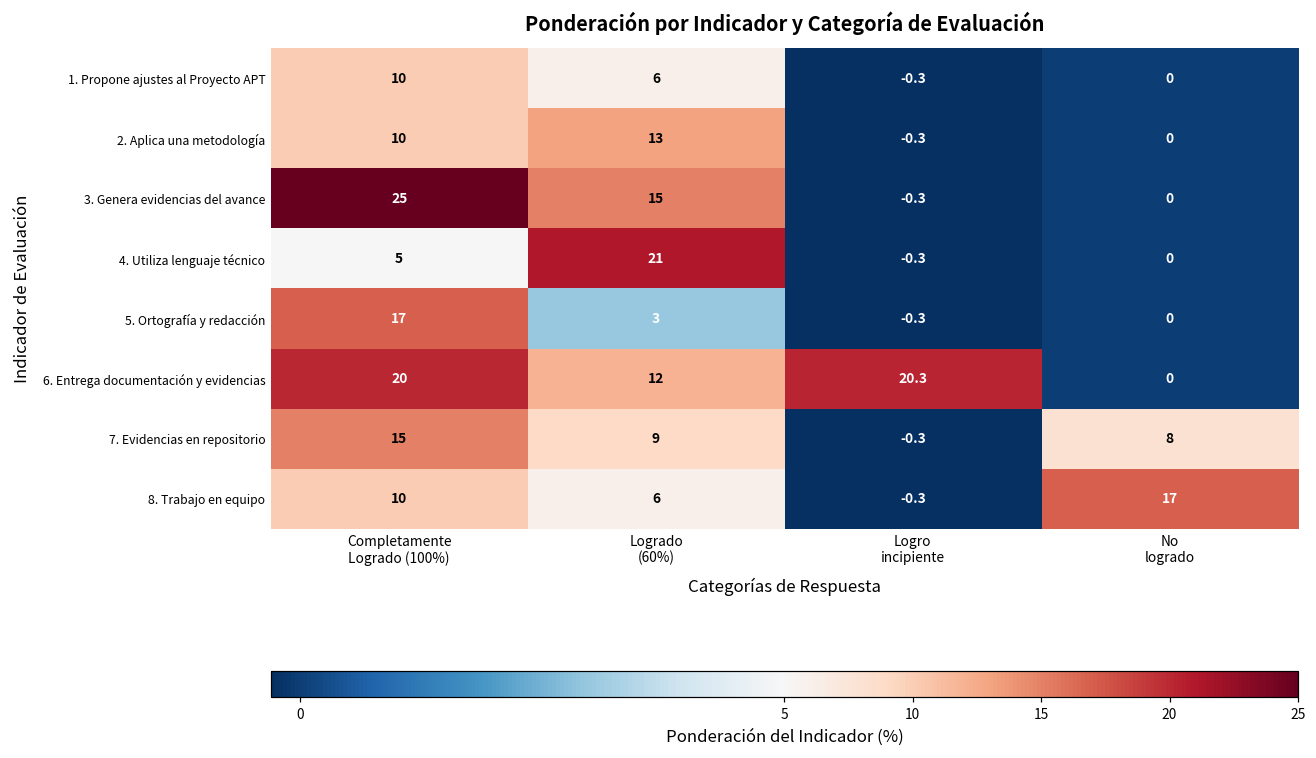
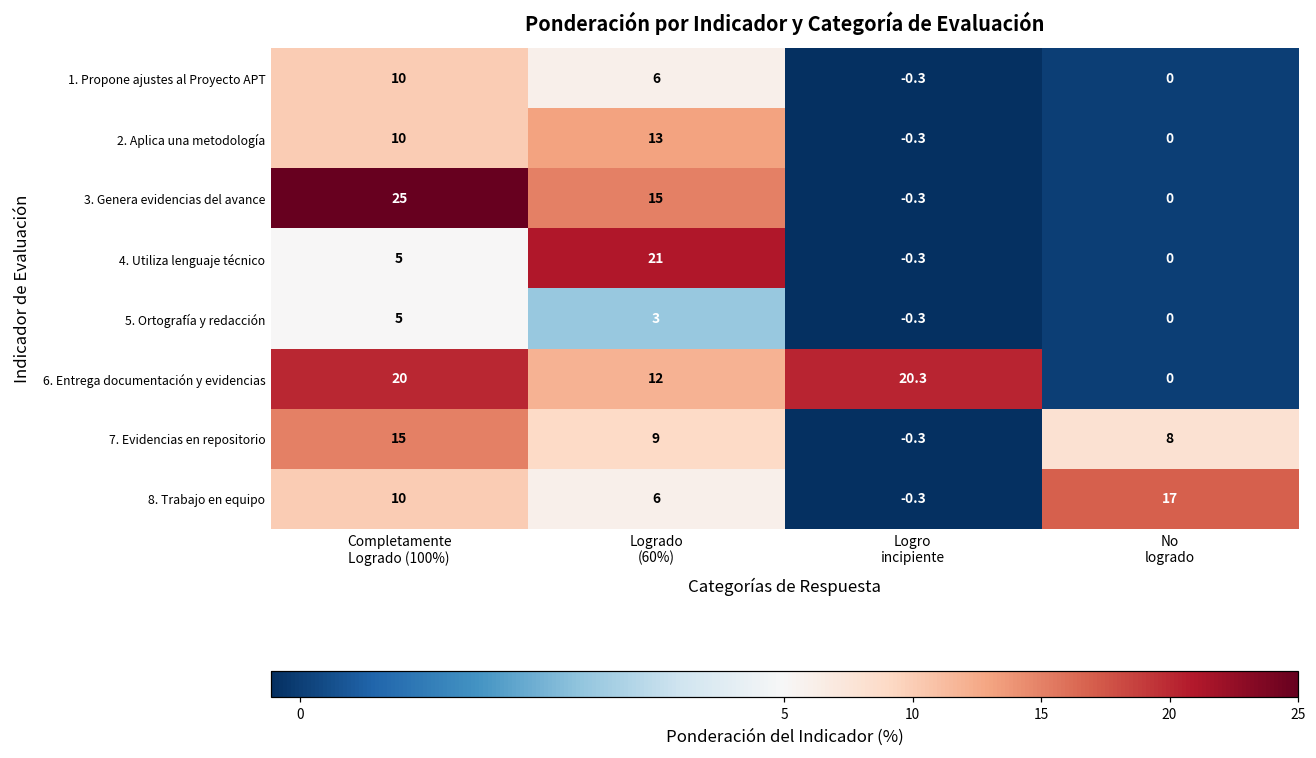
5. Ortografía y redacción, Completamente Logrado (100%): 17 -> 5
